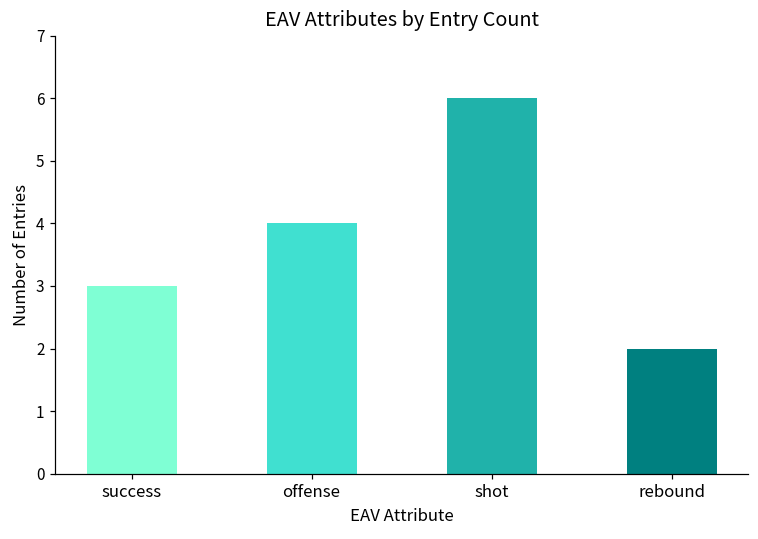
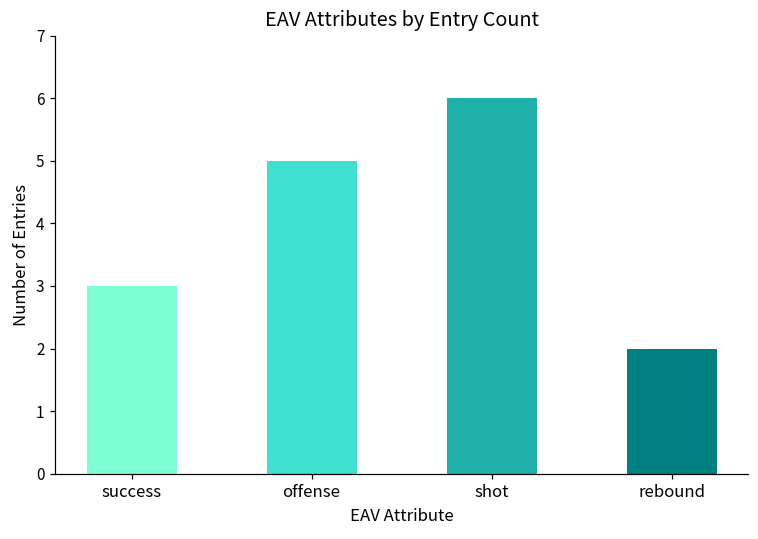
offense: 4 -> 5
